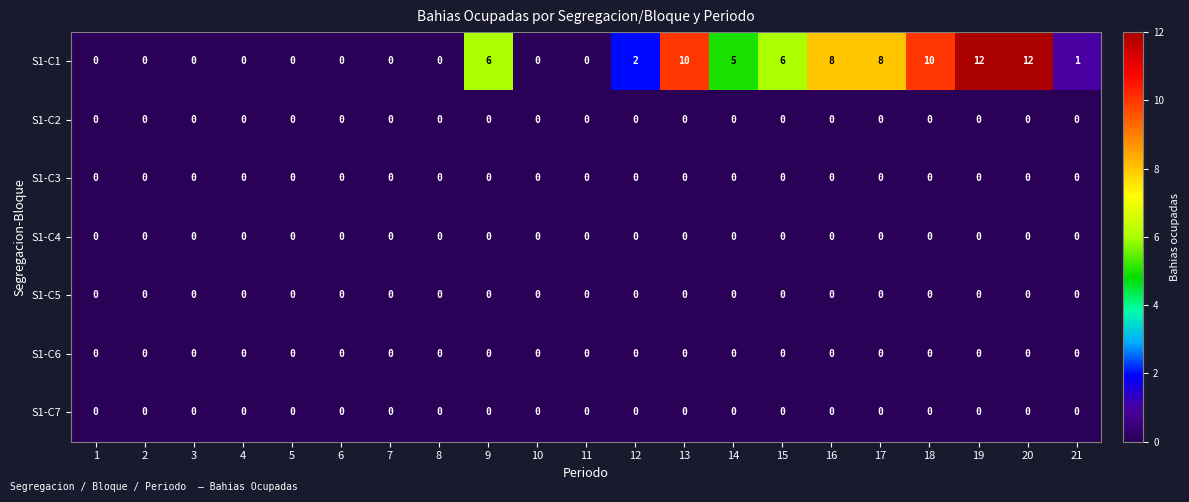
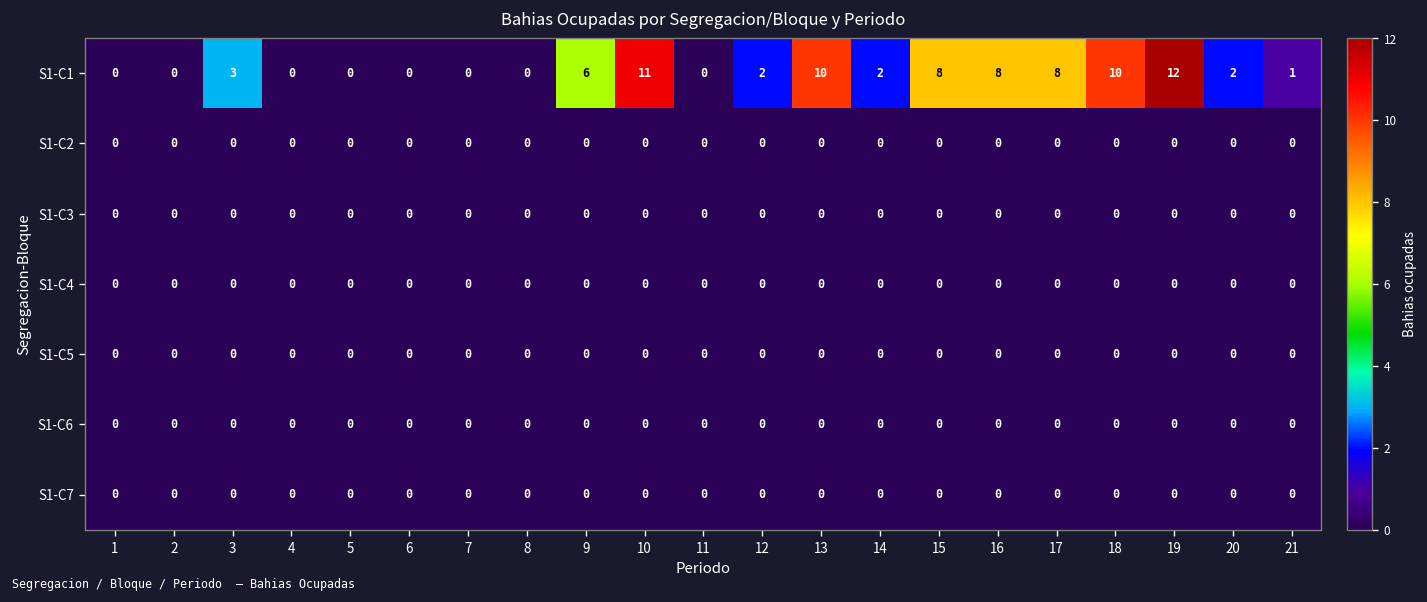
S1-C1, 3: 0 -> 3
S1-C1, 10: 0 -> 11
S1-C1, 14: 5 -> 2
S1-C1, 15: 6 -> 8
S1-C1, 20: 12 -> 2
